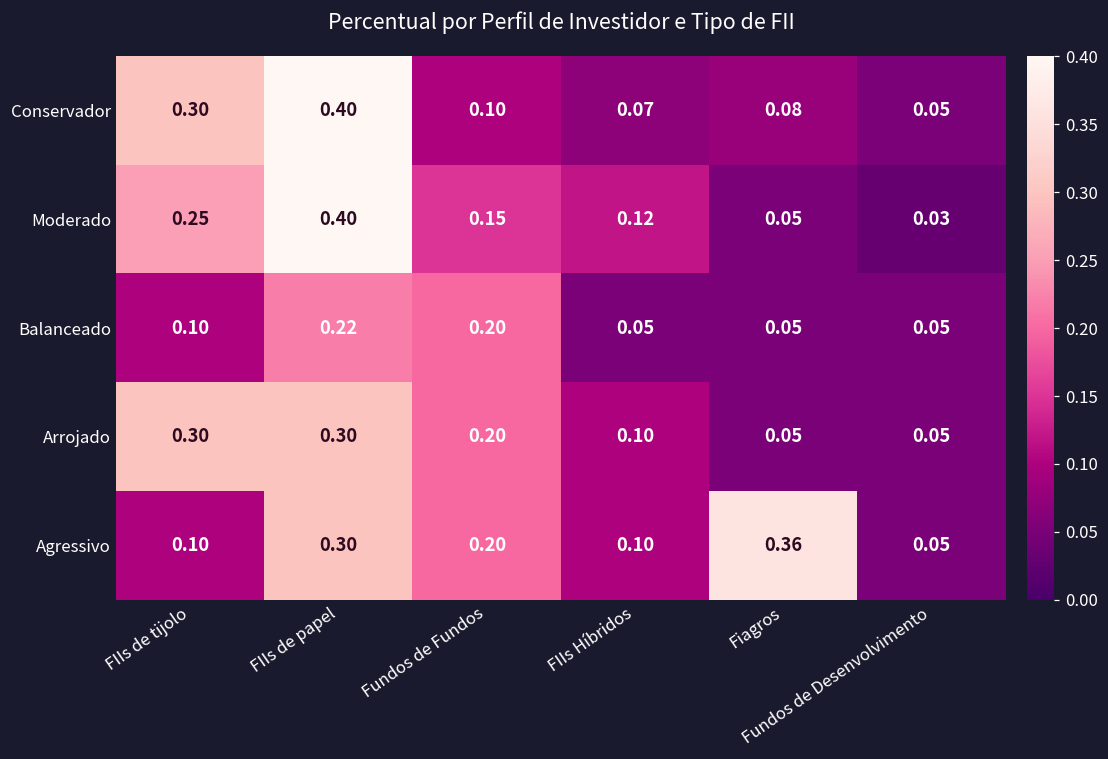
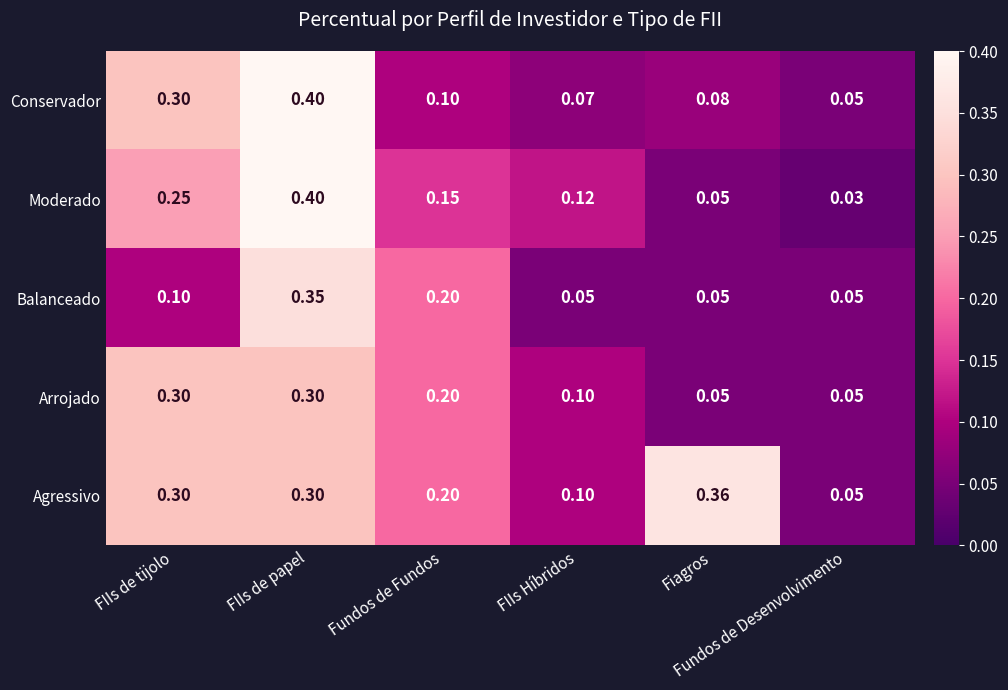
Balanceado, FIIs de papel: 0.22 -> 0.35
Agressivo, FIIs de tijolo: 0.10 -> 0.30
